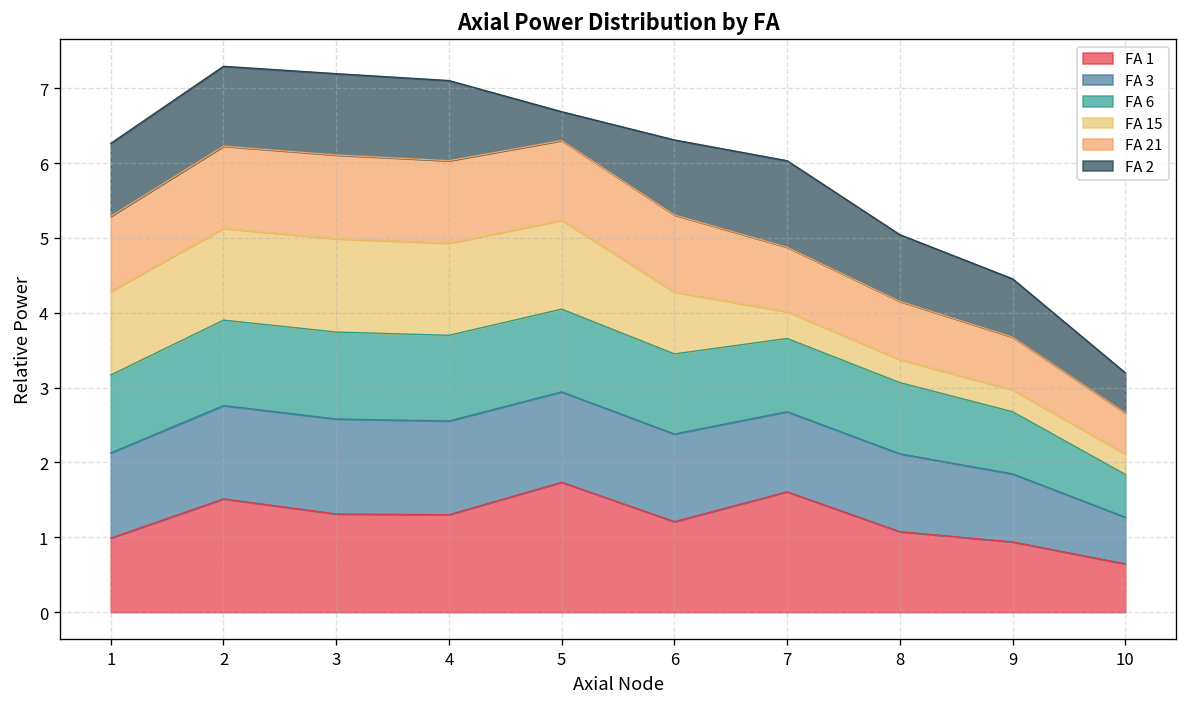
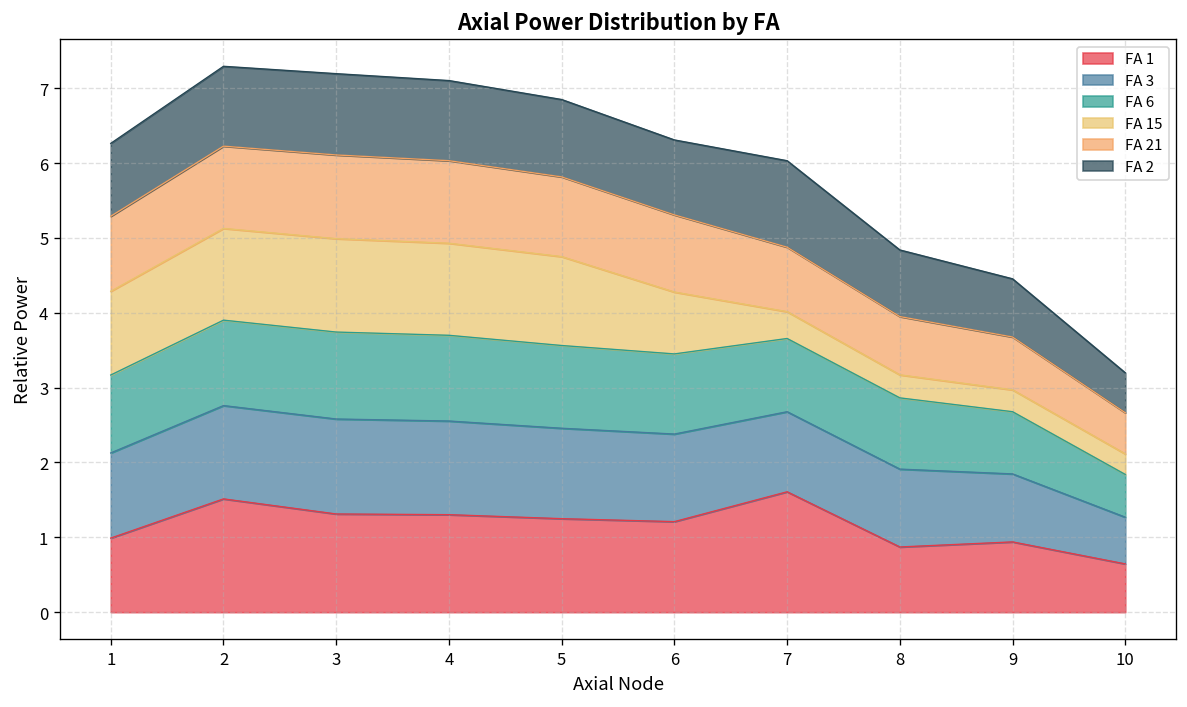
FA 1, 5: 1.7 -> 1.2
FA 2, 5: 0.4 -> 1.0
FA 1, 8: 1.1 -> 0.9
